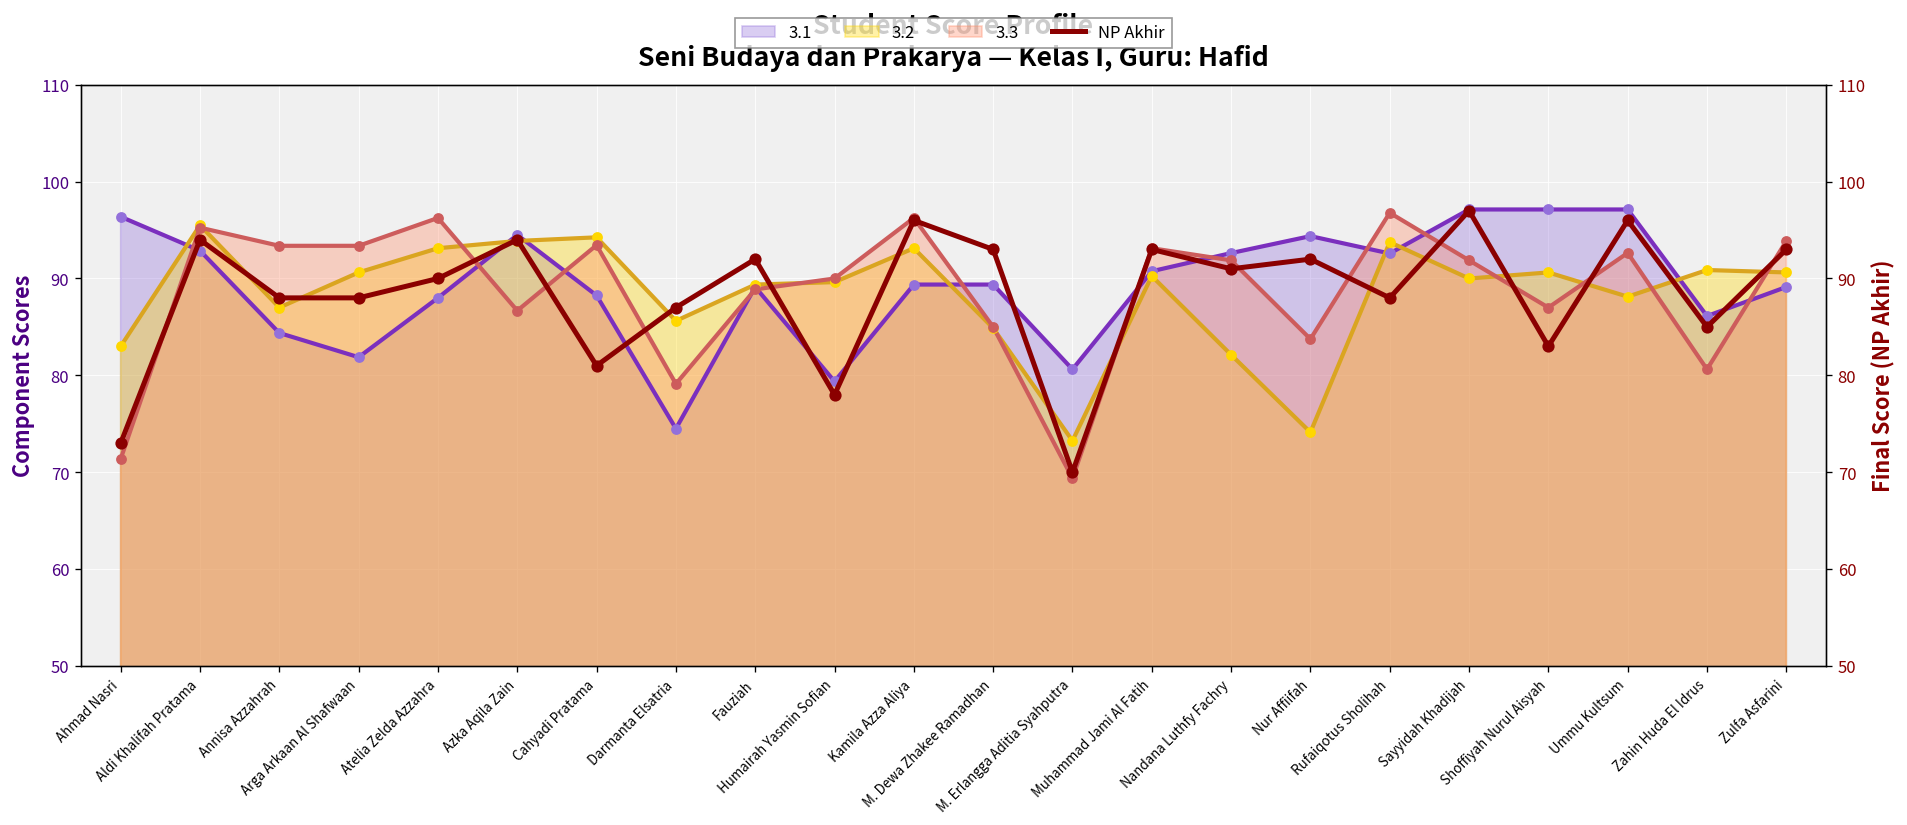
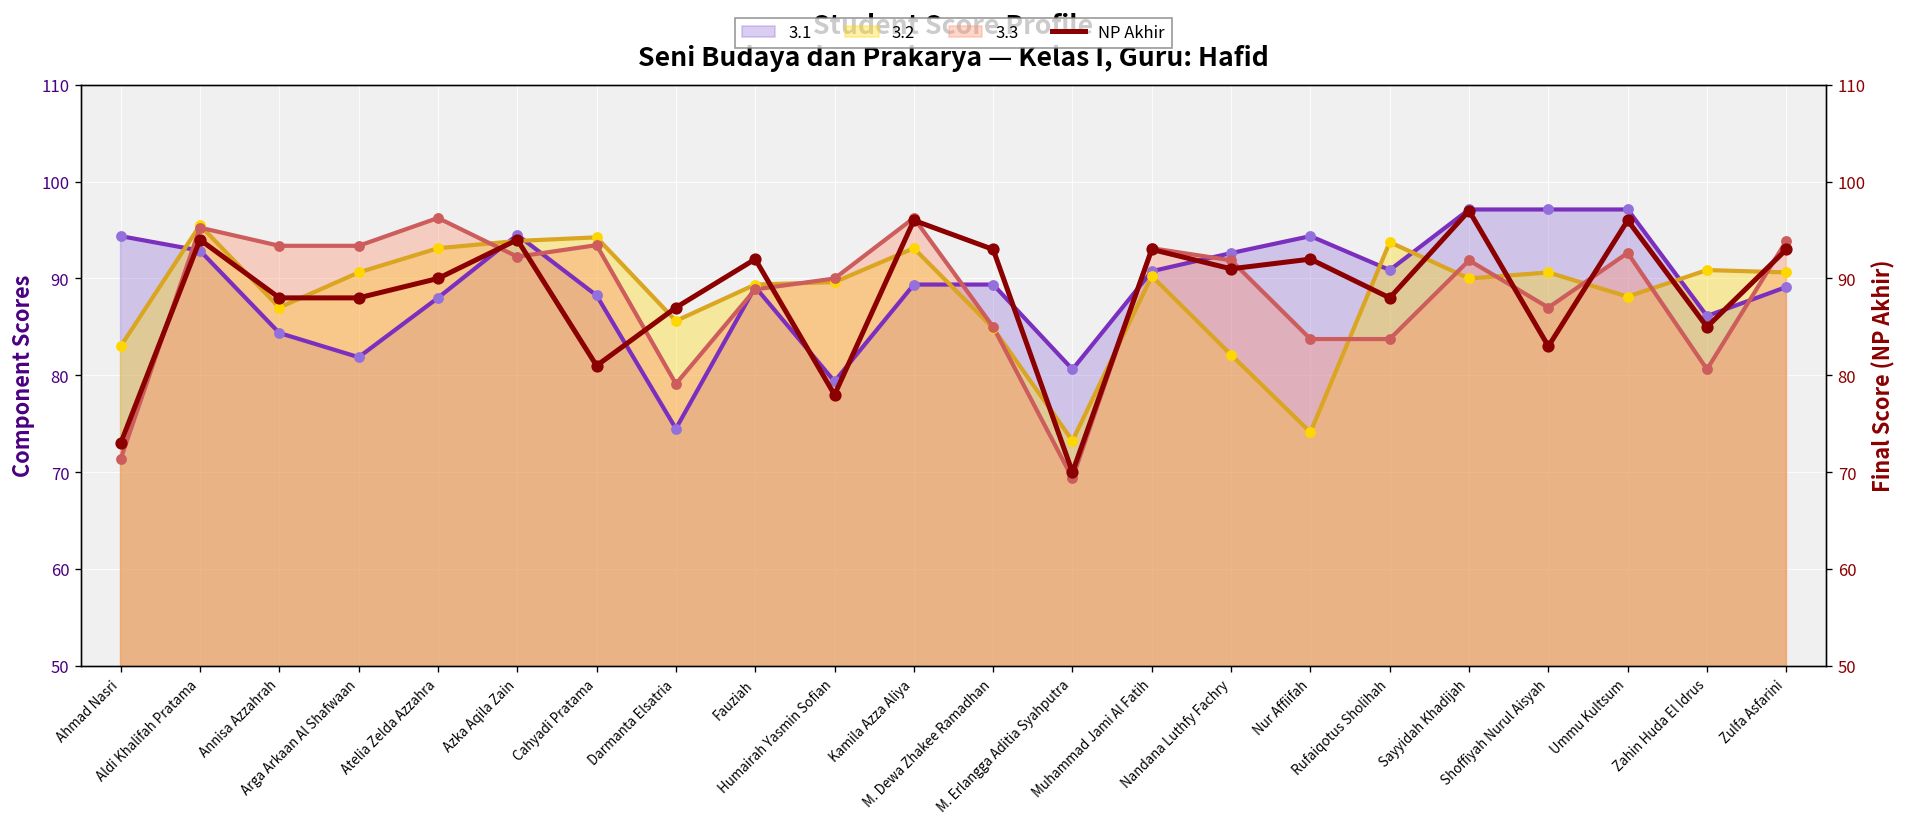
3.1, Ahmad Nasri: 96 -> 94
3.3, Azka Aqila Zain: 87 -> 92
3.1, Rufaiqotus Sholihah: 93 -> 91
3.3, Rufaiqotus Sholihah: 97 -> 84
